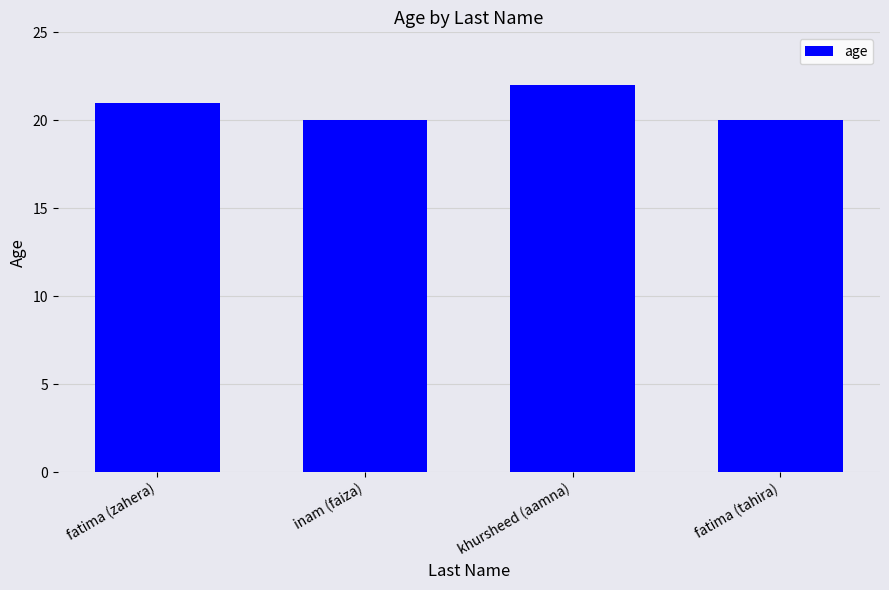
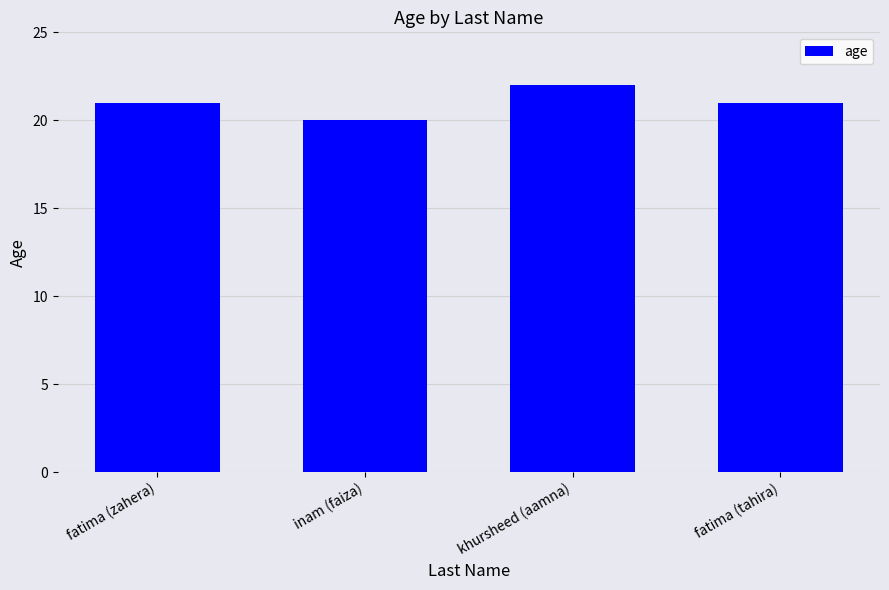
fatima (tahira): 20 -> 21
